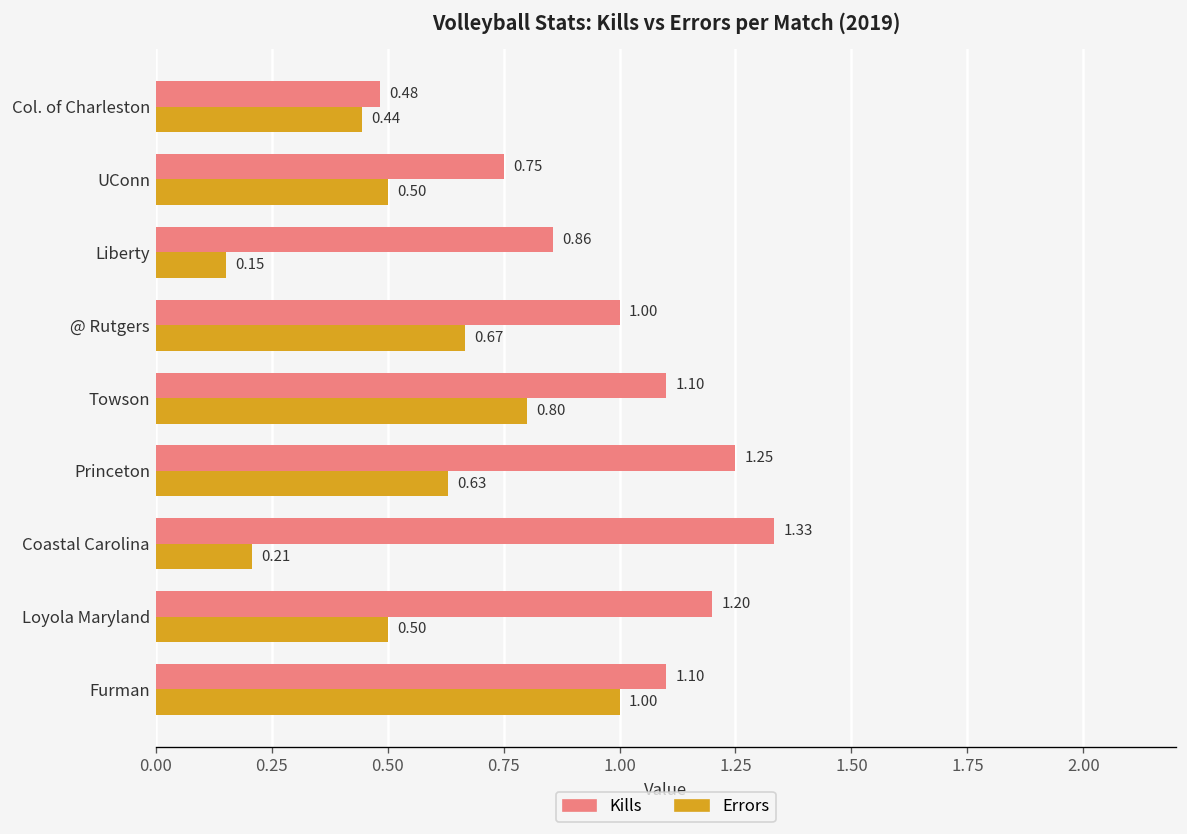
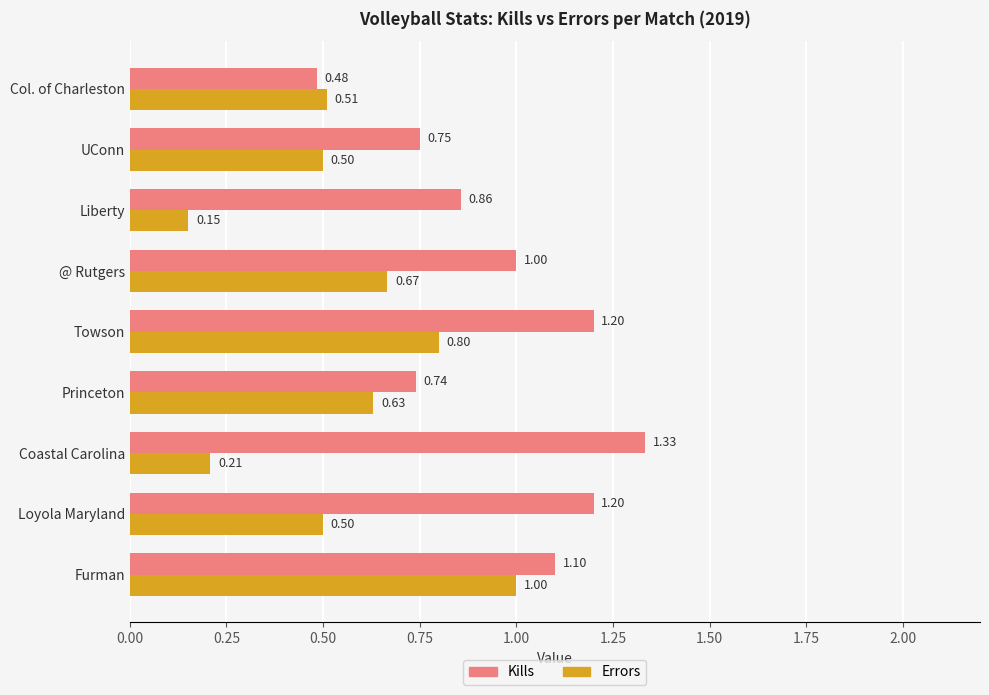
Errors, Col. of Charleston: 0.44 -> 0.51
Kills, Towson: 1.10 -> 1.20
Kills, Princeton: 1.25 -> 0.74
